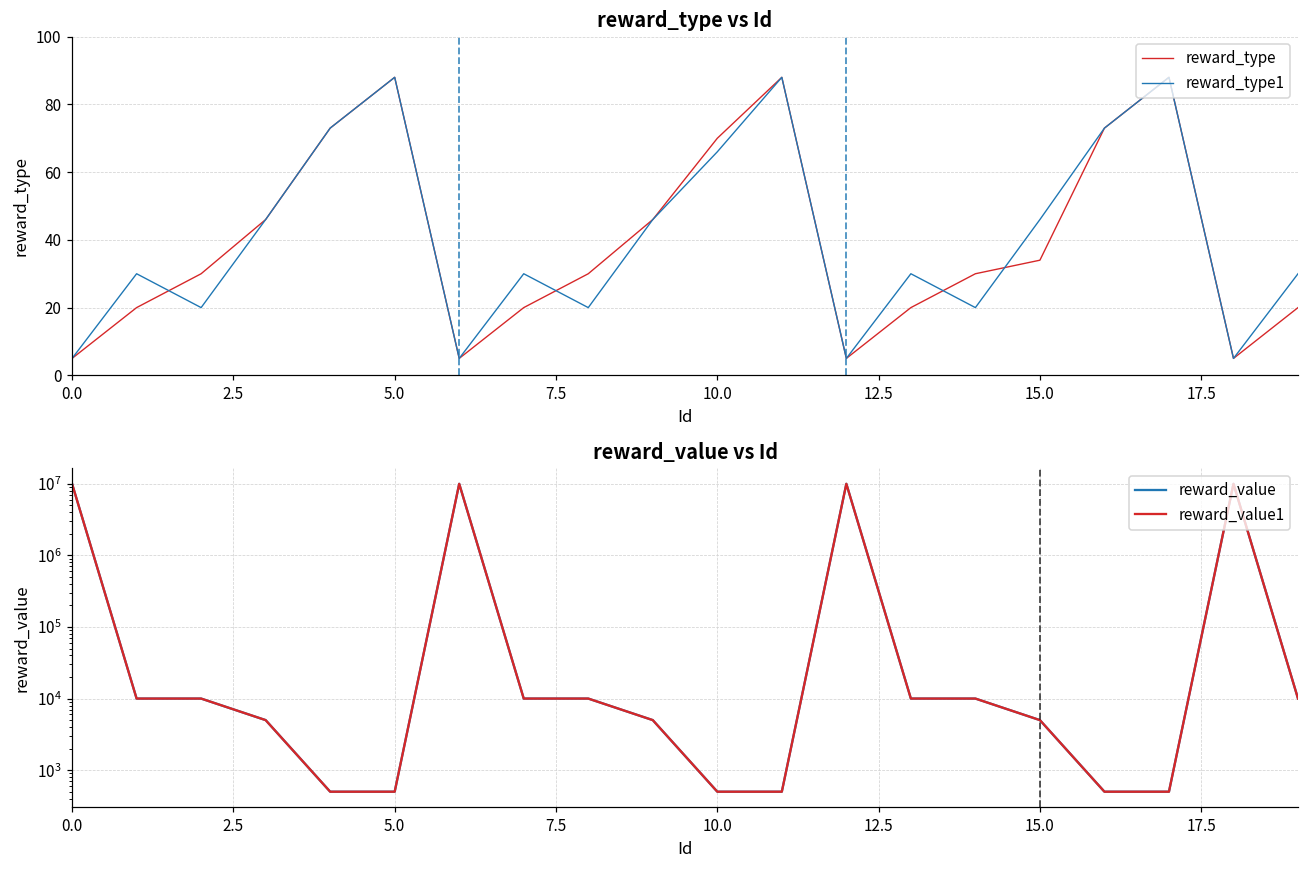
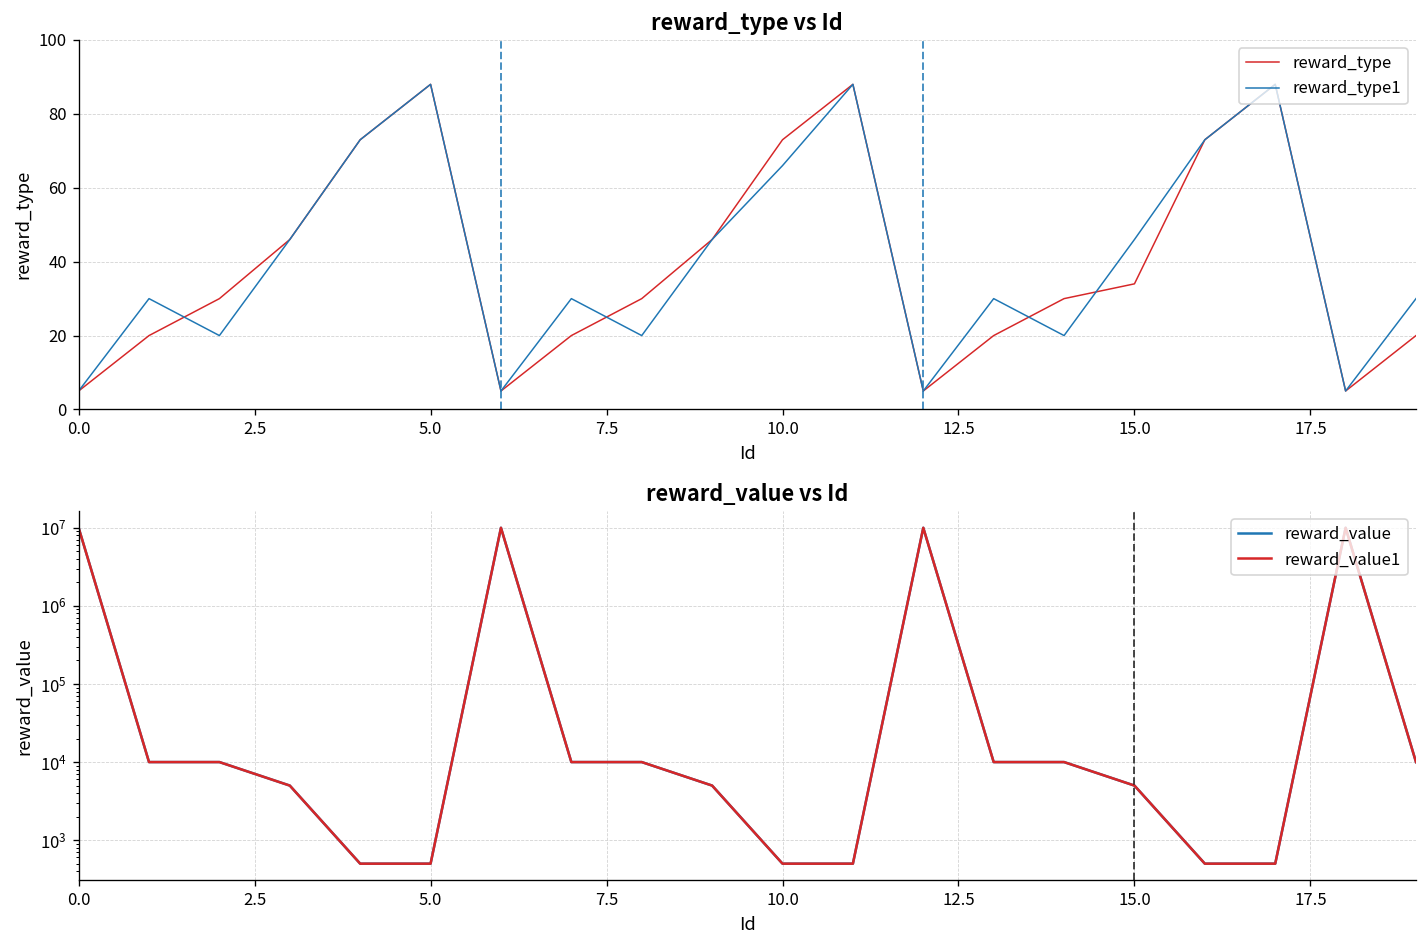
reward_type vs Id, reward_type, 10.0: 70 -> 73
